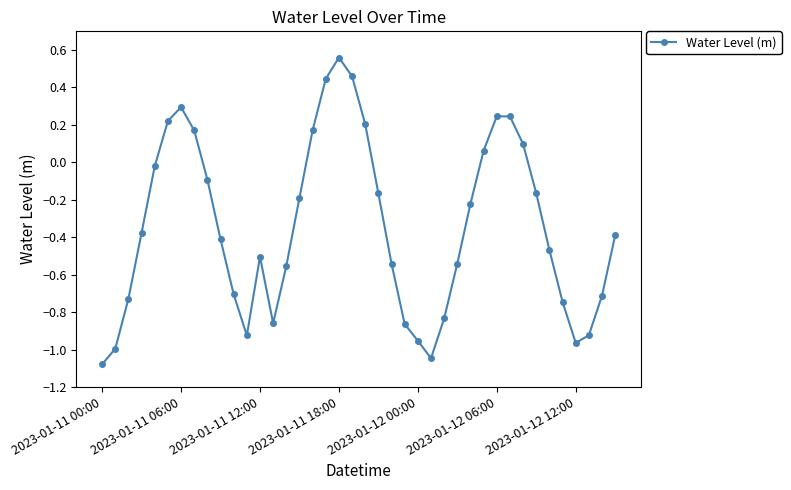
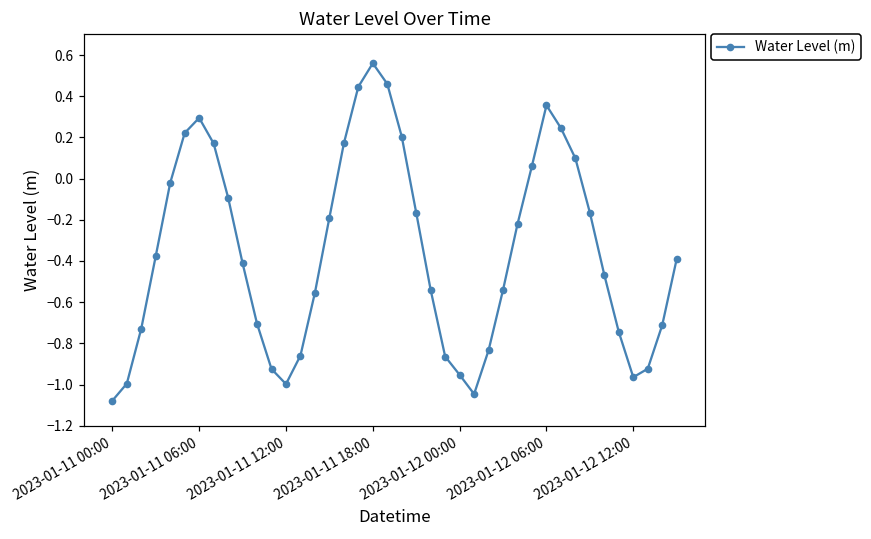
2023-01-11 12:00: -0.50 -> -1.00
2023-01-12 06:00: 0.25 -> 0.36
